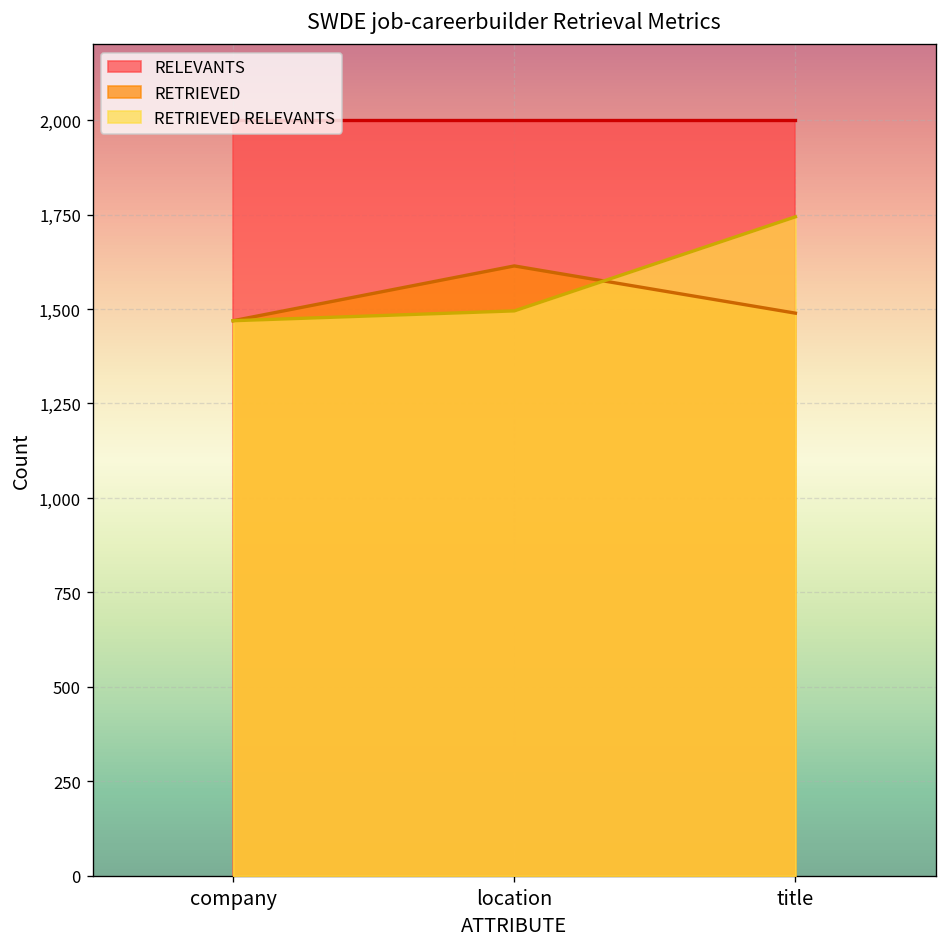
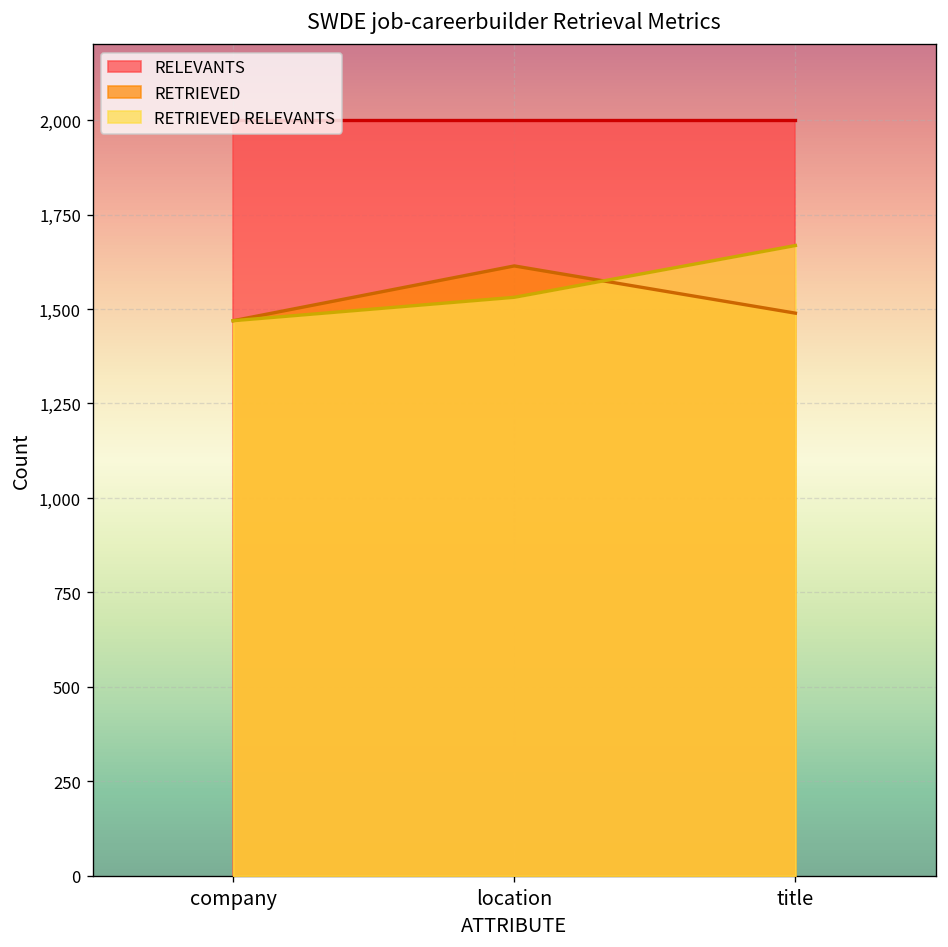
RETRIEVED RELEVANTS, location: 1,500 -> 1,530
RETRIEVED RELEVANTS, title: 1,740 -> 1,670
